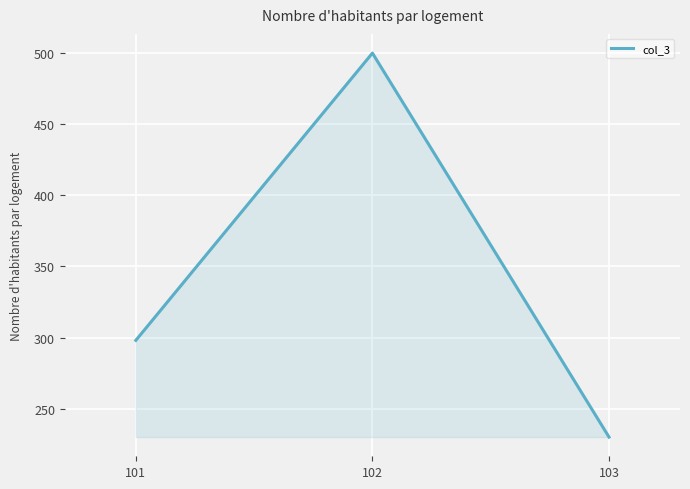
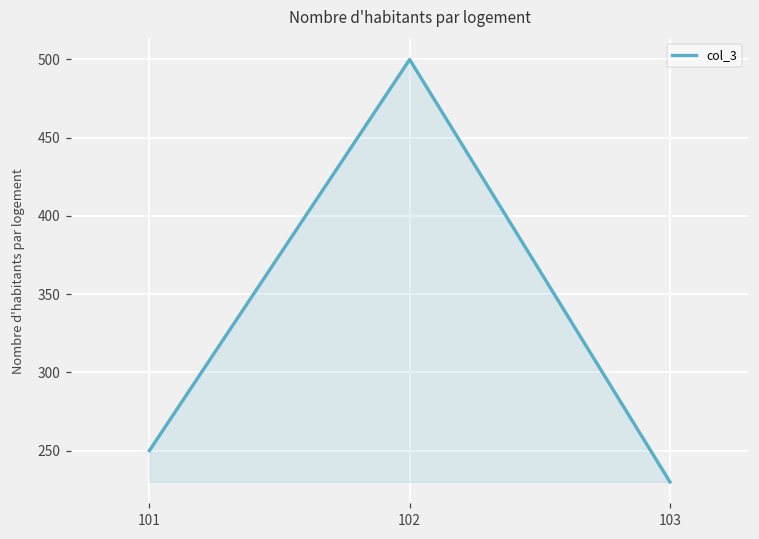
101: 298 -> 250
